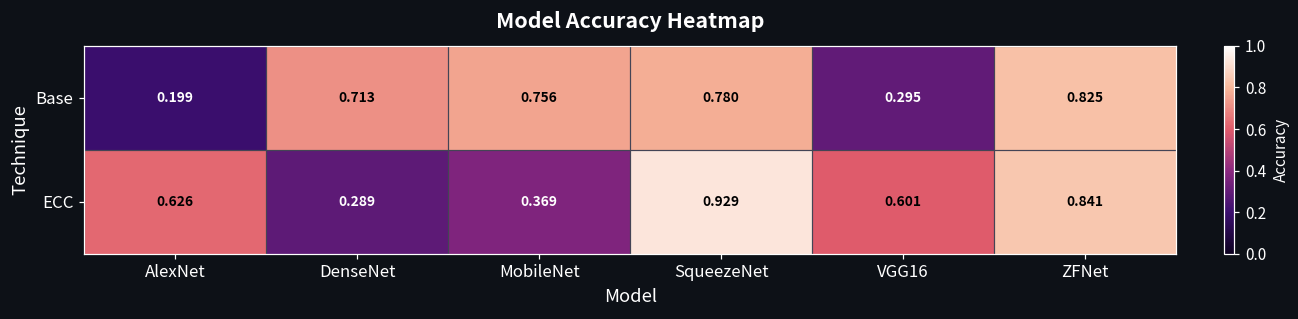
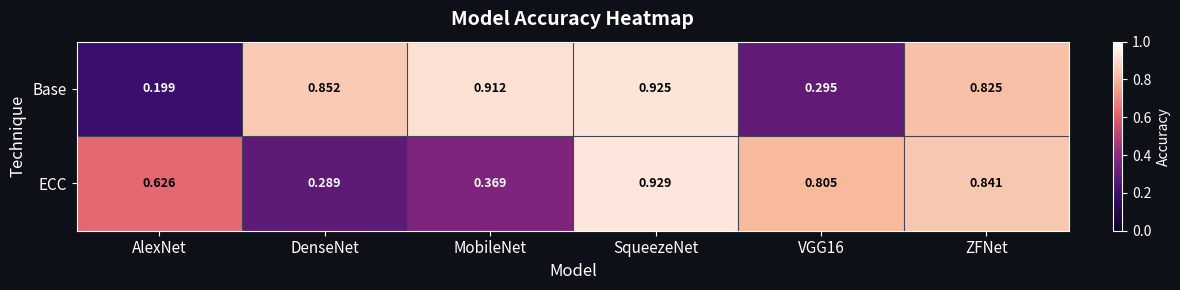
Base, DenseNet: 0.713 -> 0.852
Base, MobileNet: 0.756 -> 0.912
Base, SqueezeNet: 0.780 -> 0.925
ECC, VGG16: 0.601 -> 0.805
